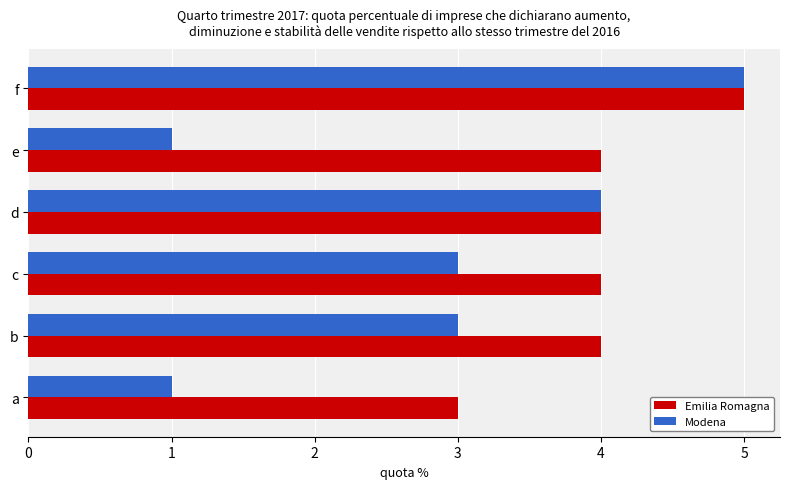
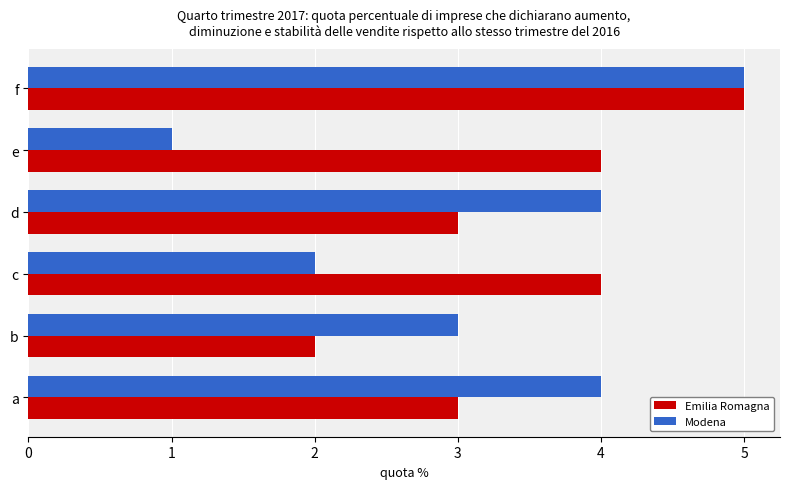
Emilia Romagna, d: 4 -> 3
Modena, c: 3 -> 2
Emilia Romagna, b: 4 -> 2
Modena, a: 1 -> 4
